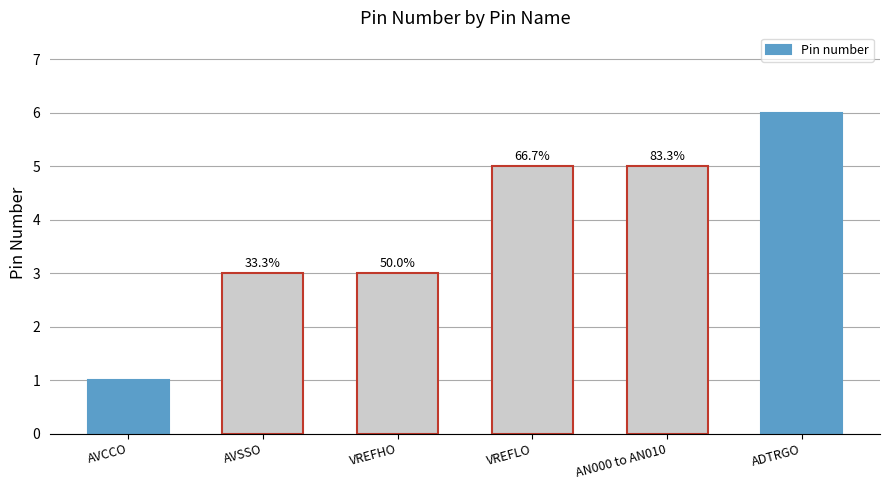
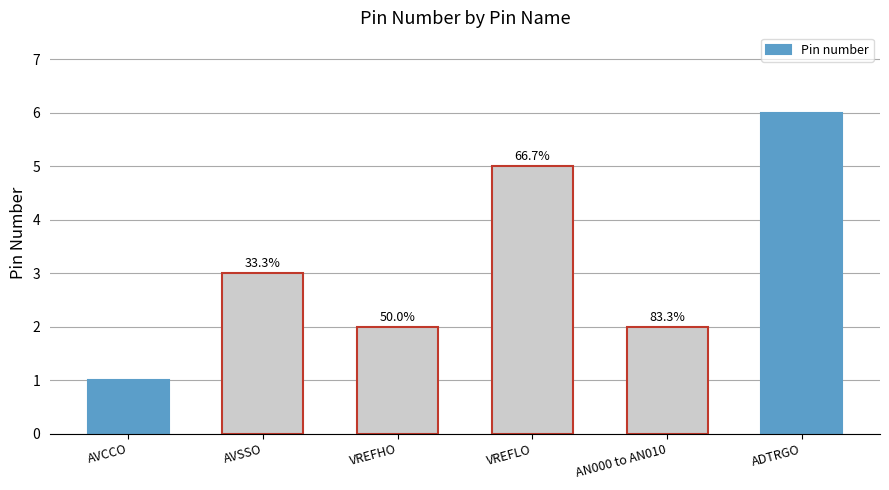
VREFHO: 3 -> 2
AN000 to AN010: 5 -> 2
